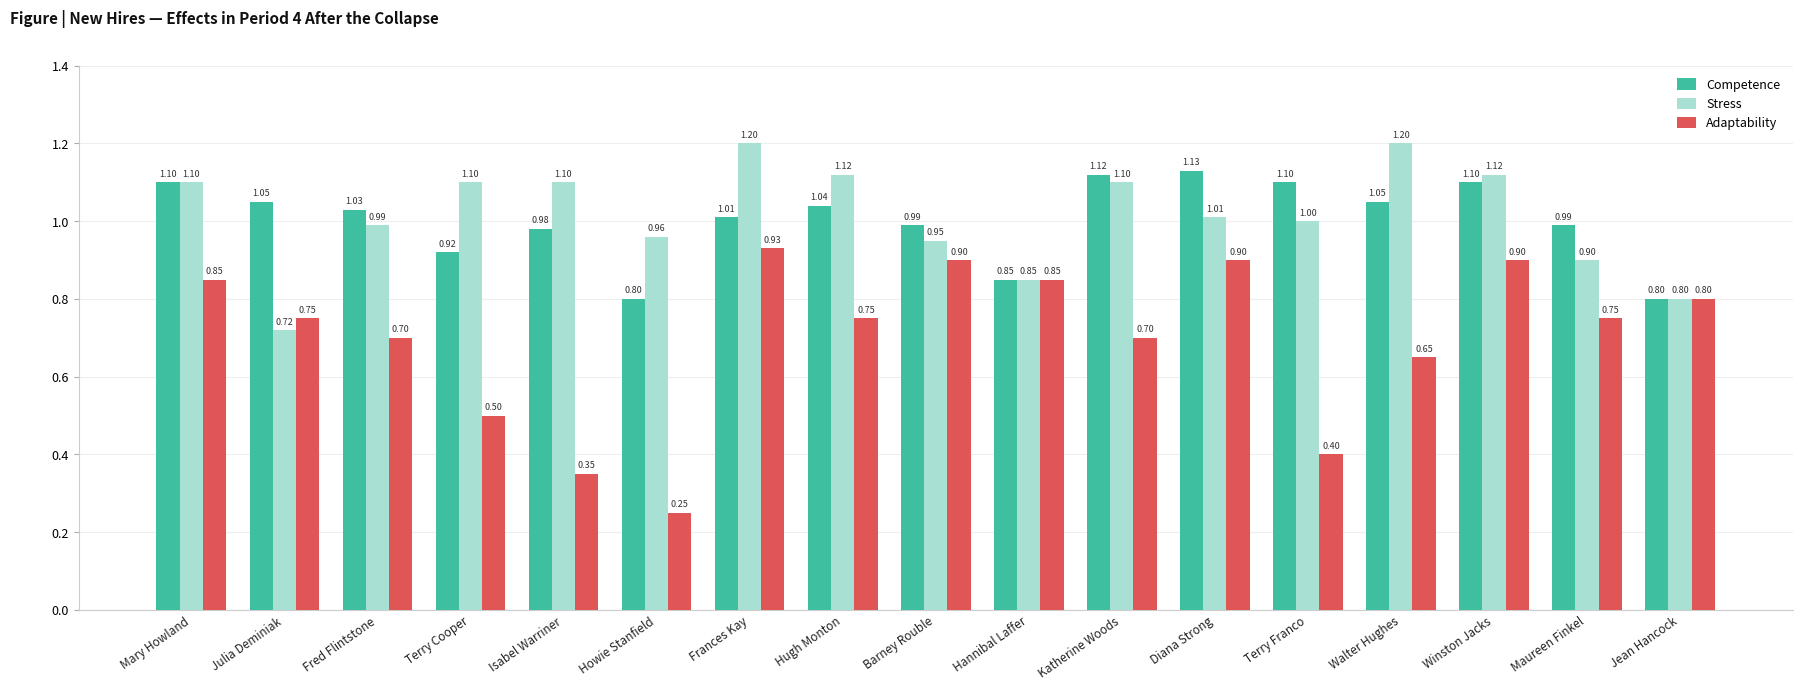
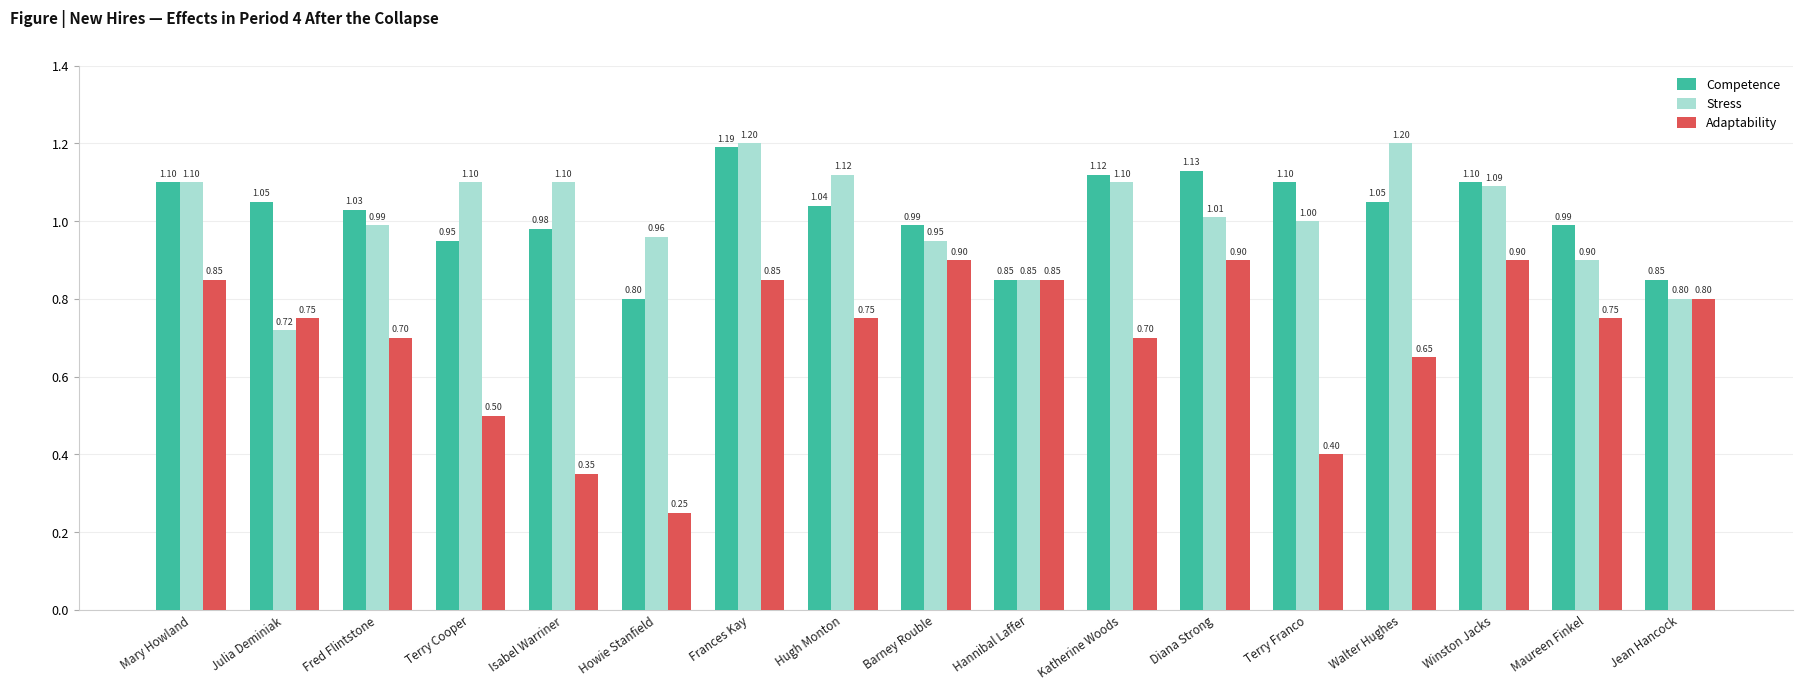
Competence, Terry Cooper: 0.92 -> 0.95
Competence, Frances Kay: 1.01 -> 1.19
Adaptability, Frances Kay: 0.93 -> 0.85
Stress, Winston Jacks: 1.12 -> 1.09
Competence, Jean Hancock: 0.80 -> 0.85
